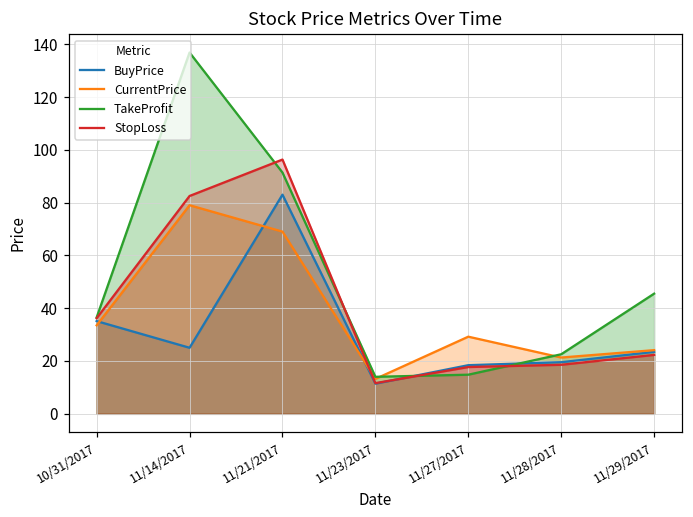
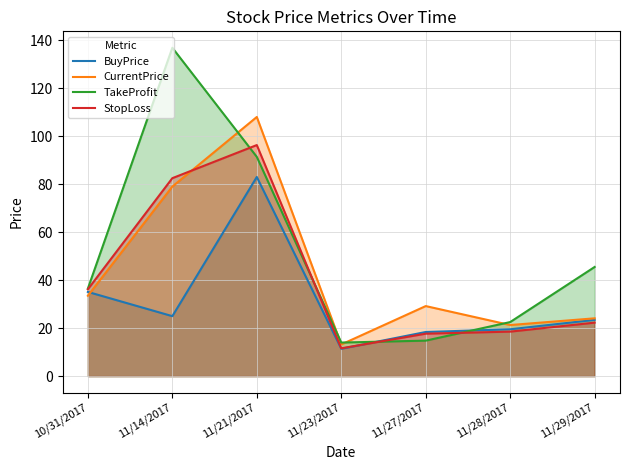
CurrentPrice, 11/21/2017: 69 -> 108
